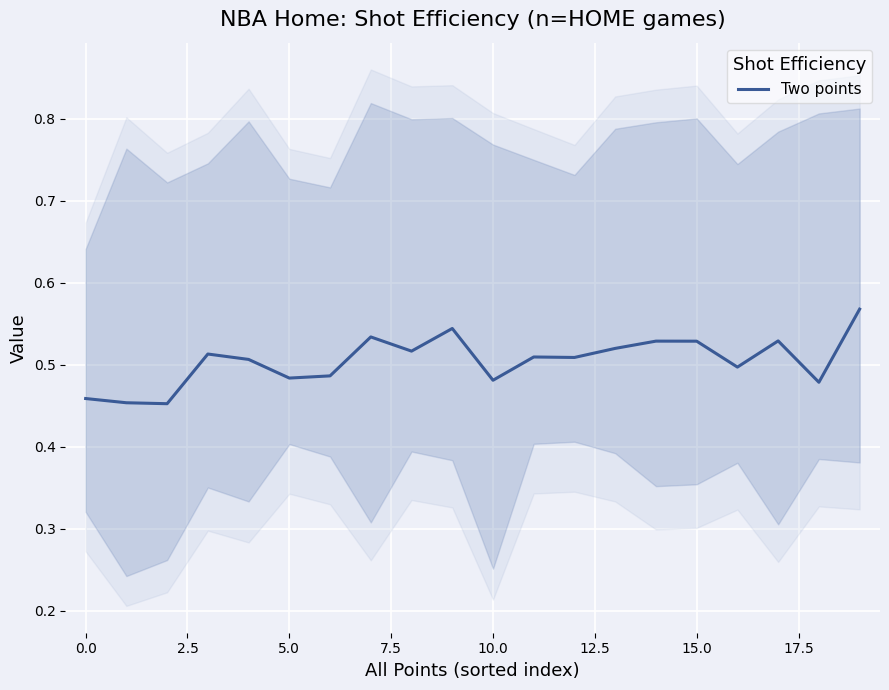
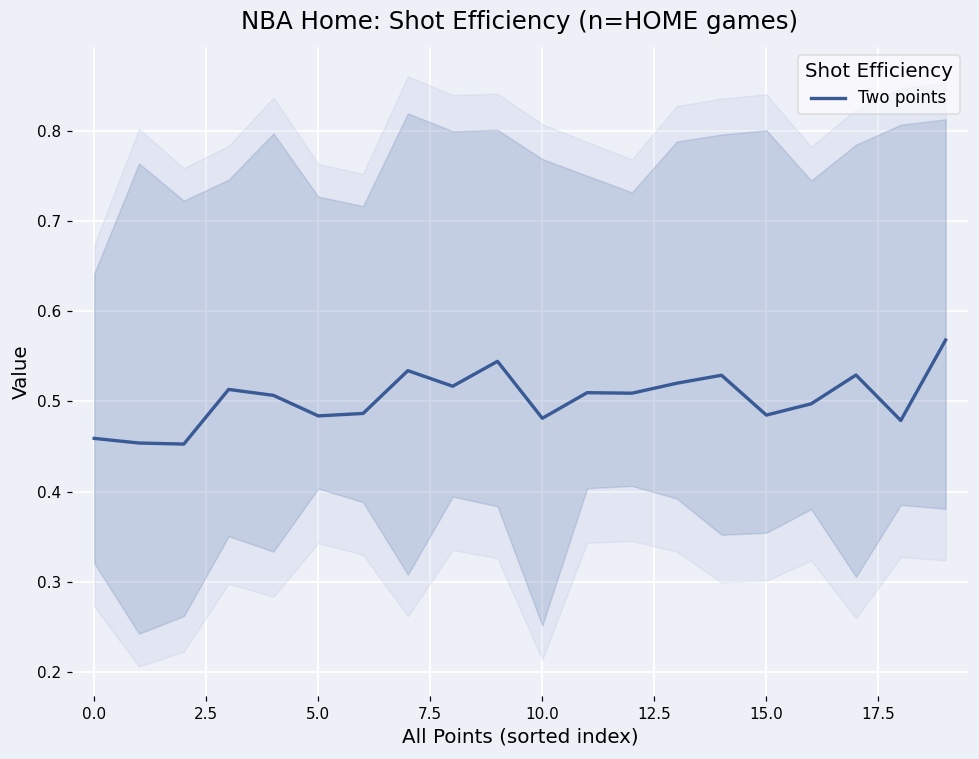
Two points, 15.0: 0.53 -> 0.48
